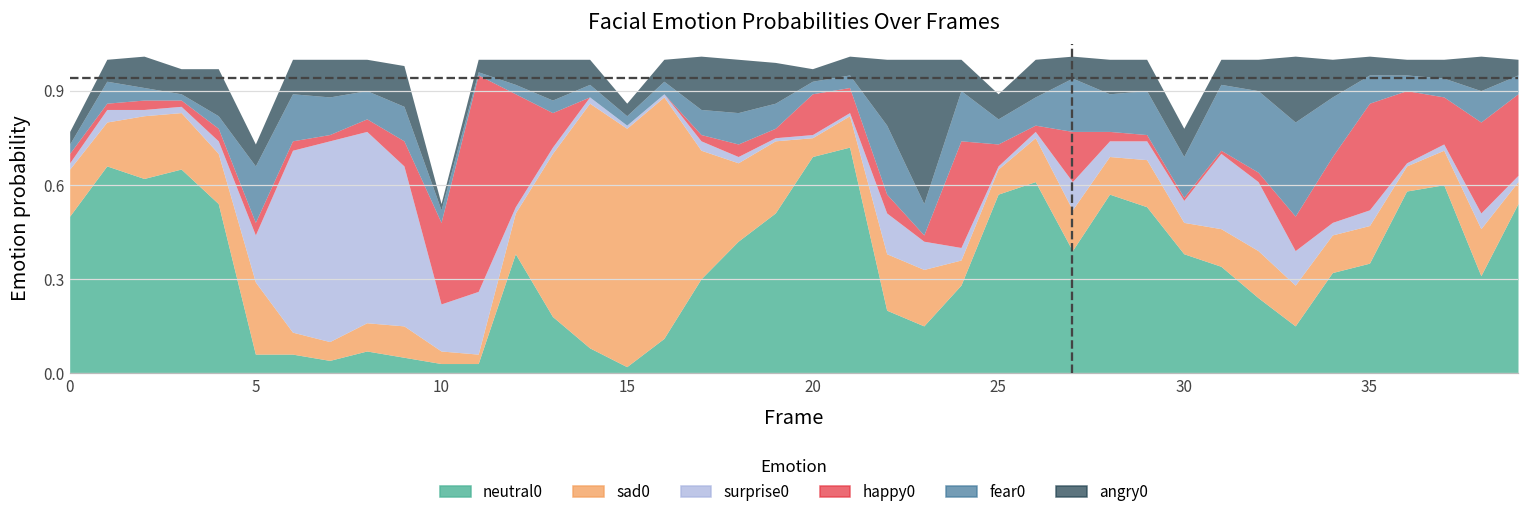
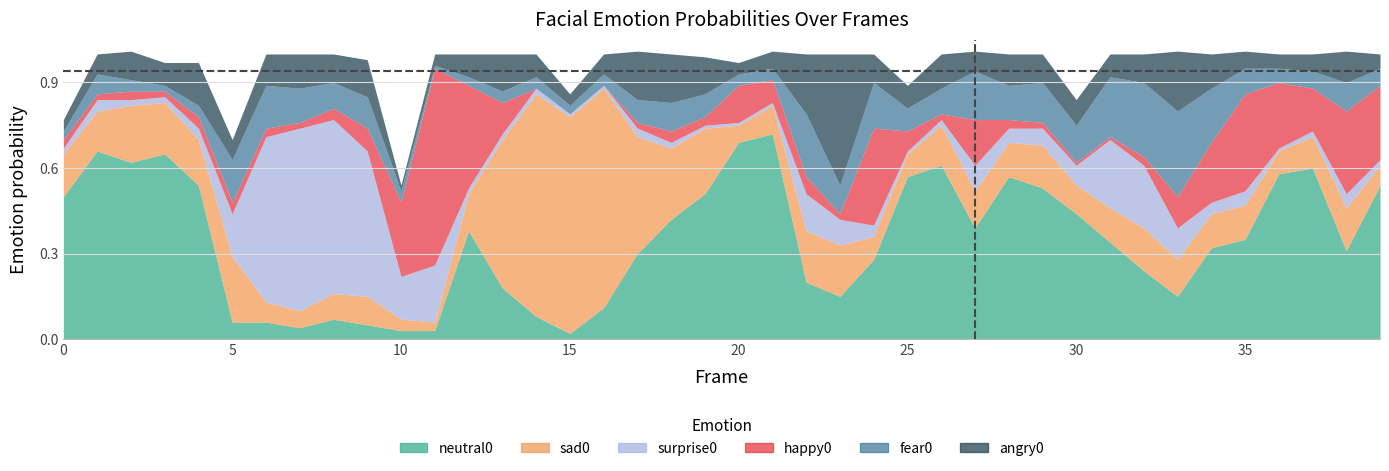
fear0, 5: 0.18 -> 0.15
neutral0, 30: 0.38 -> 0.44
